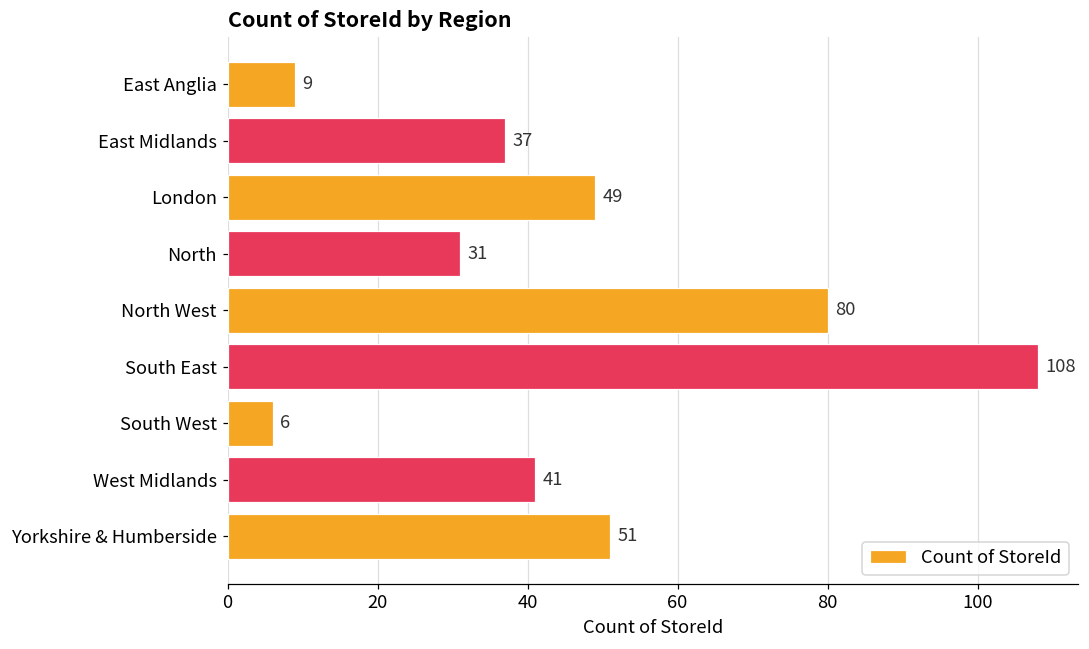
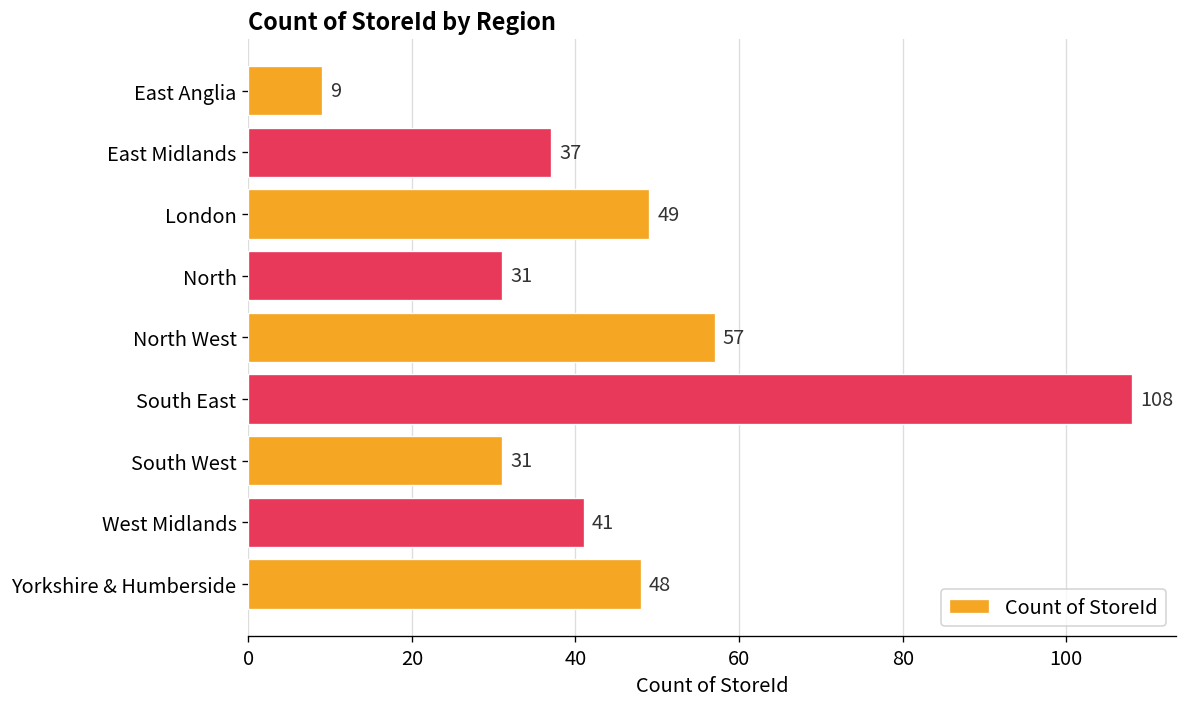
North West: 80 -> 57
South West: 6 -> 31
Yorkshire & Humberside: 51 -> 48
